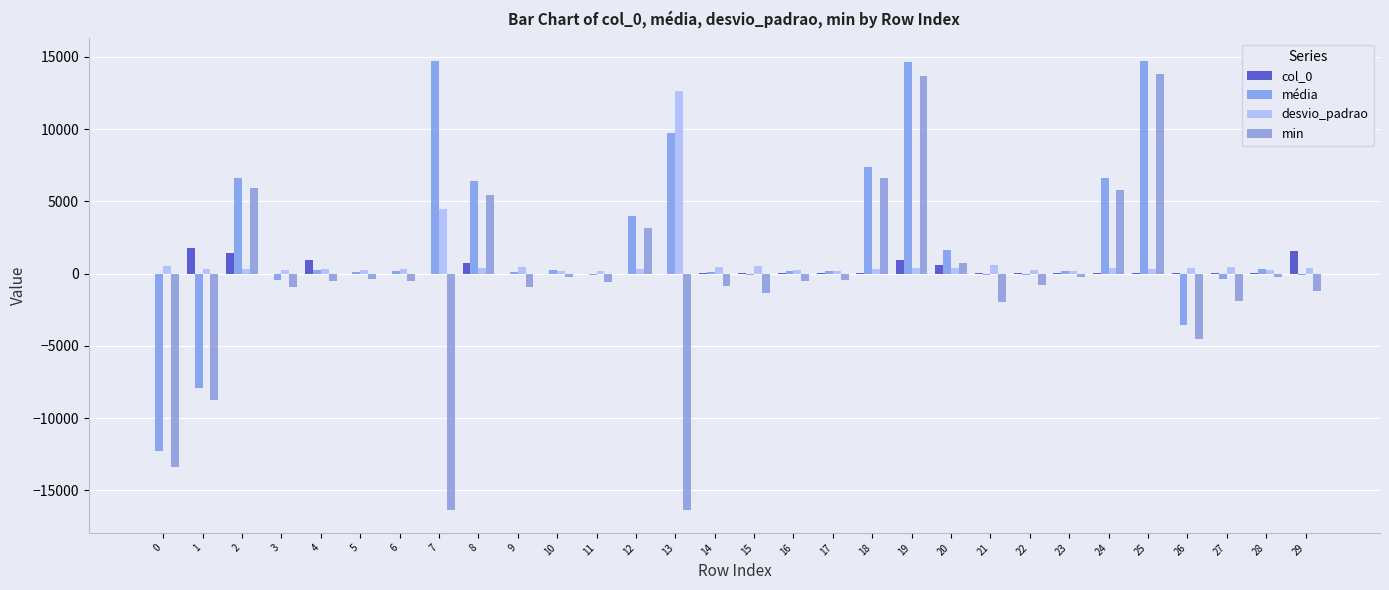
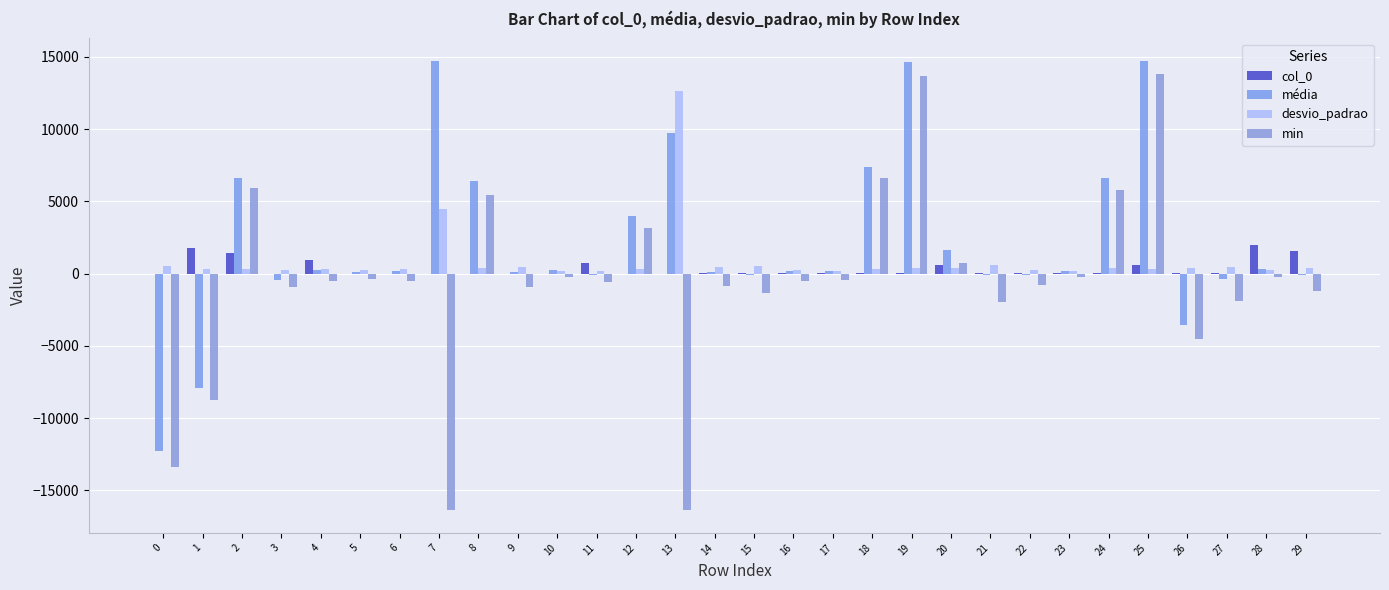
col_0, 8: 700 -> 0
col_0, 11: 0 -> 800
col_0, 19: 1000 -> 0
col_0, 25: 0 -> 600
col_0, 28: 0 -> 2000
